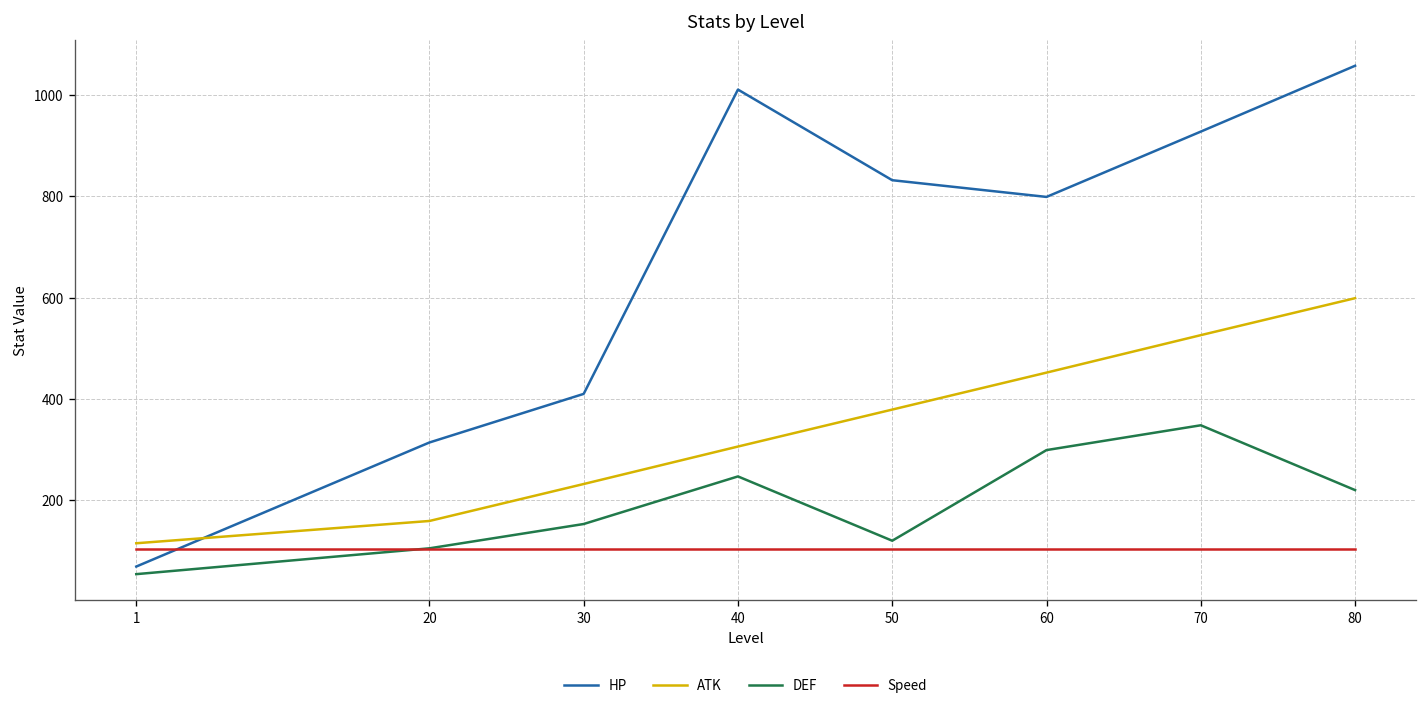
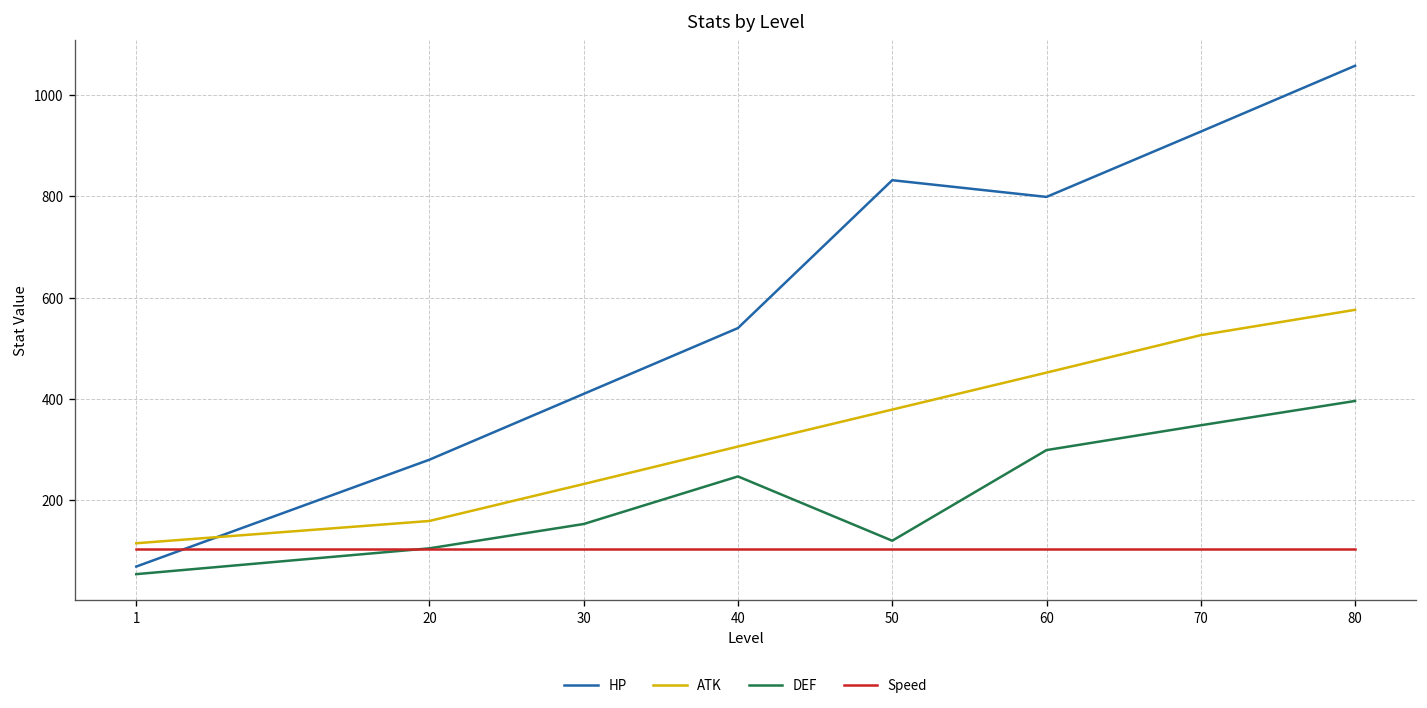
HP, 20: 310 -> 280
HP, 40: 1010 -> 540
ATK, 80: 600 -> 580
DEF, 80: 220 -> 400
